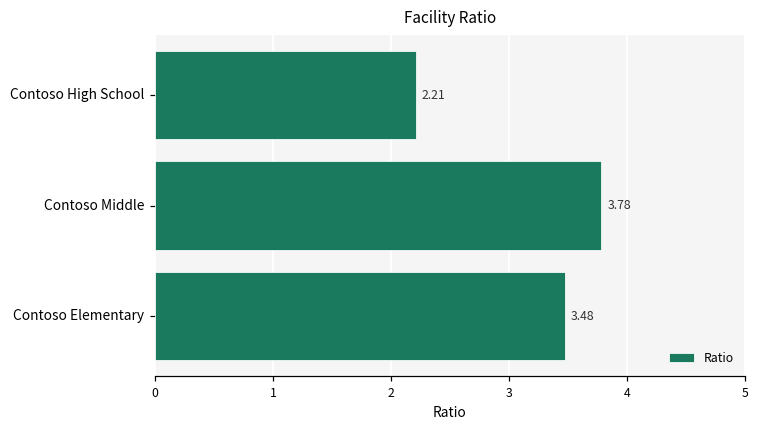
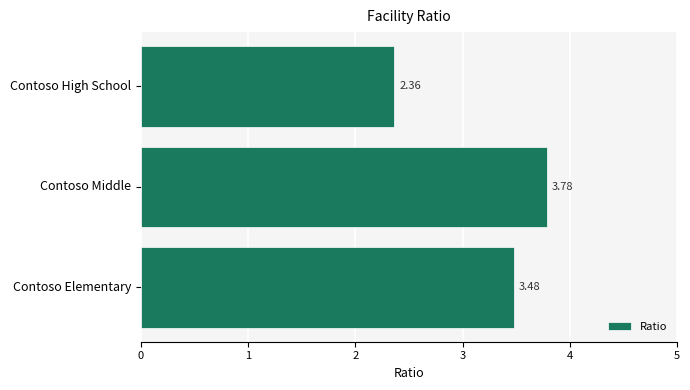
Contoso High School: 2.21 -> 2.36
